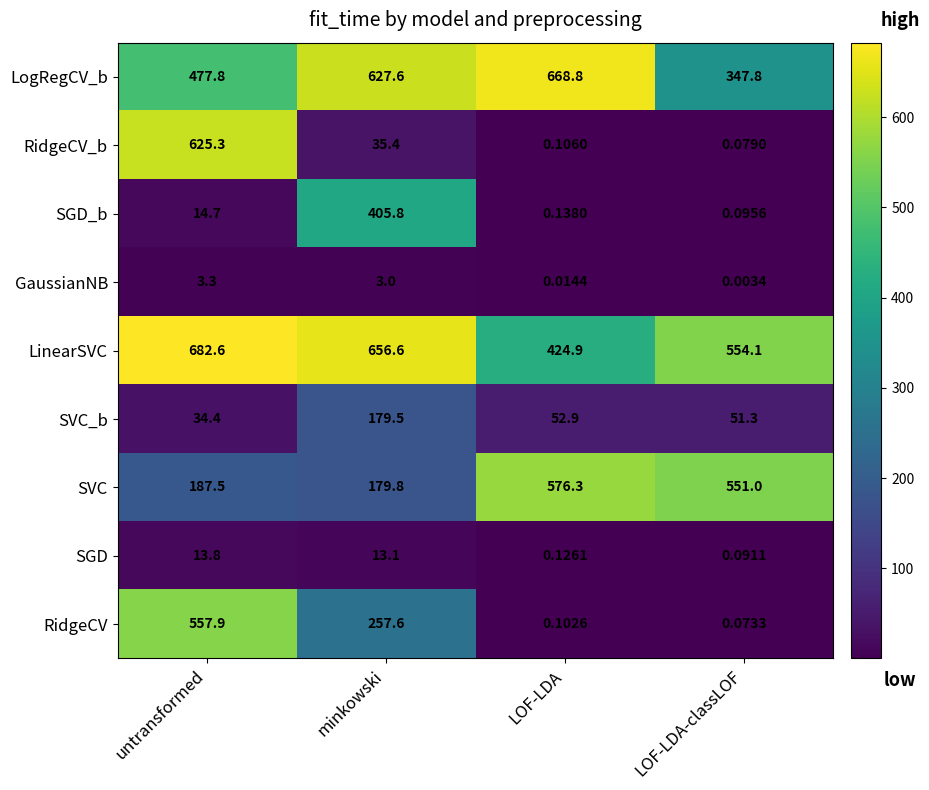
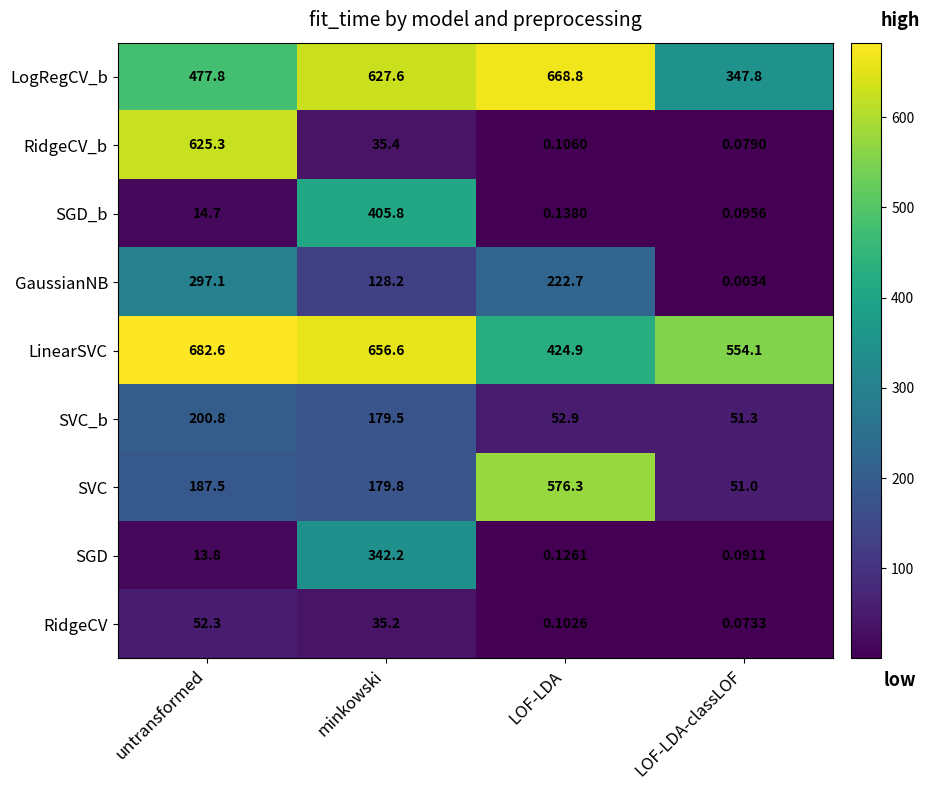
GaussianNB, untransformed: 3.3 -> 297.1
GaussianNB, minkowski: 3.0 -> 128.2
GaussianNB, LOF-LDA: 0.0144 -> 222.7
SVC_b, untransformed: 34.4 -> 200.8
SVC, LOF-LDA-classLOF: 551.0 -> 51.0
SGD, minkowski: 13.1 -> 342.2
RidgeCV, untransformed: 557.9 -> 52.3
RidgeCV, minkowski: 257.6 -> 35.2
